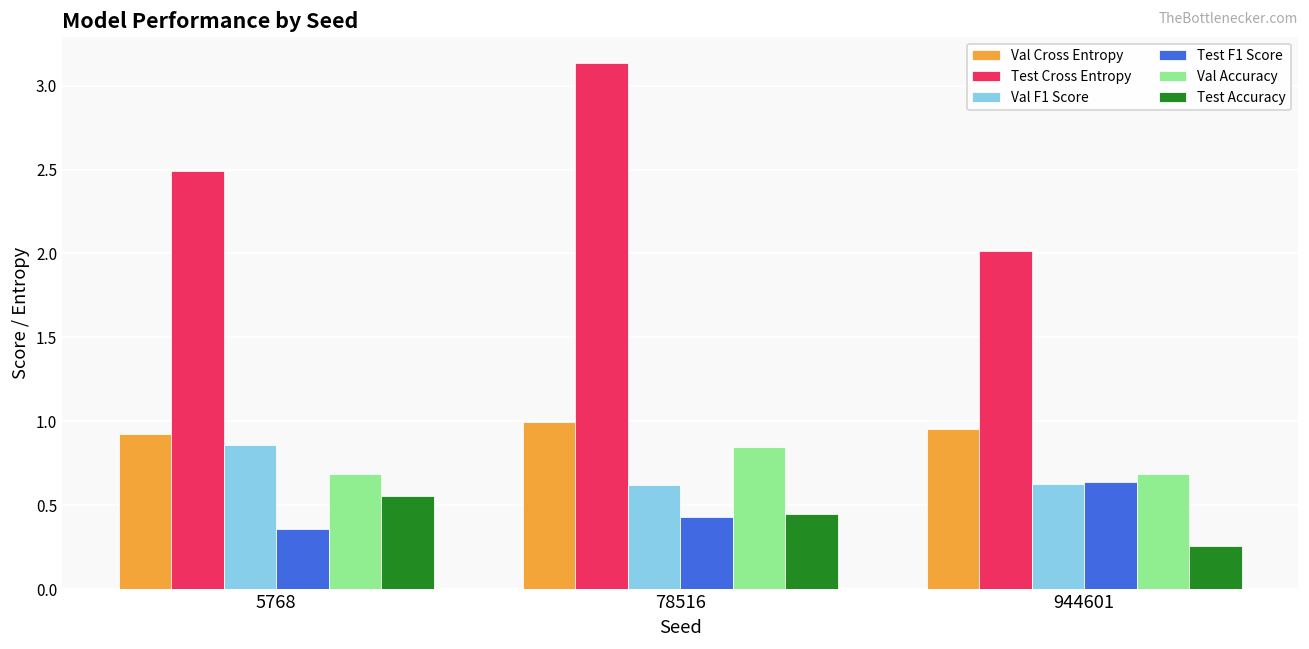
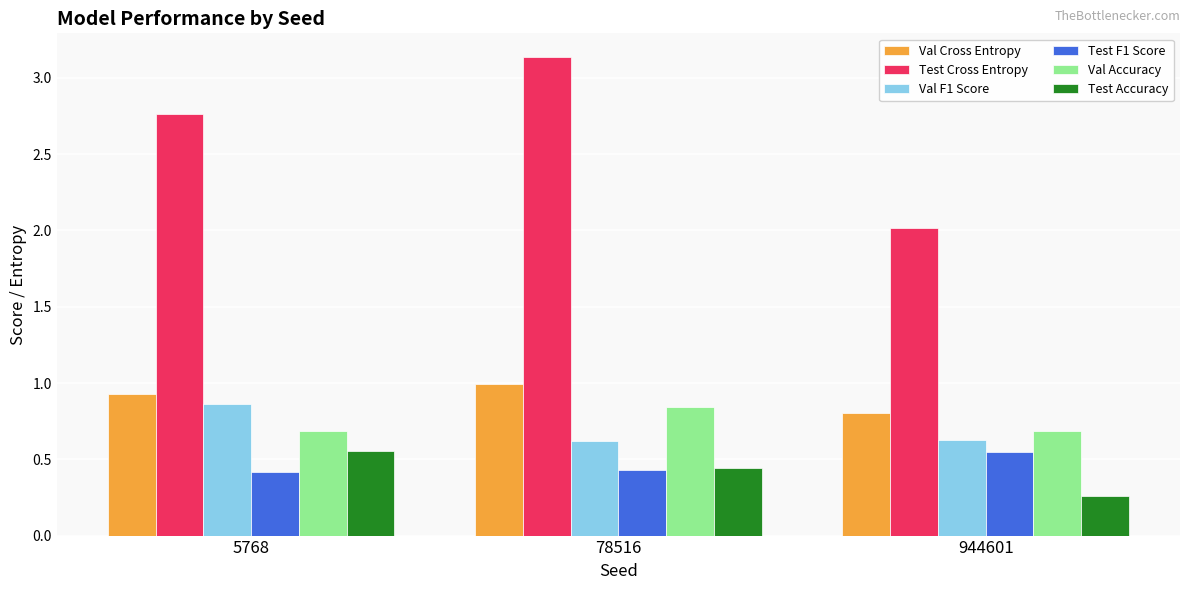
Test Cross Entropy, 5768: 2.49 -> 2.77
Test F1 Score, 5768: 0.36 -> 0.42
Val Cross Entropy, 944601: 0.96 -> 0.81
Test F1 Score, 944601: 0.64 -> 0.55
